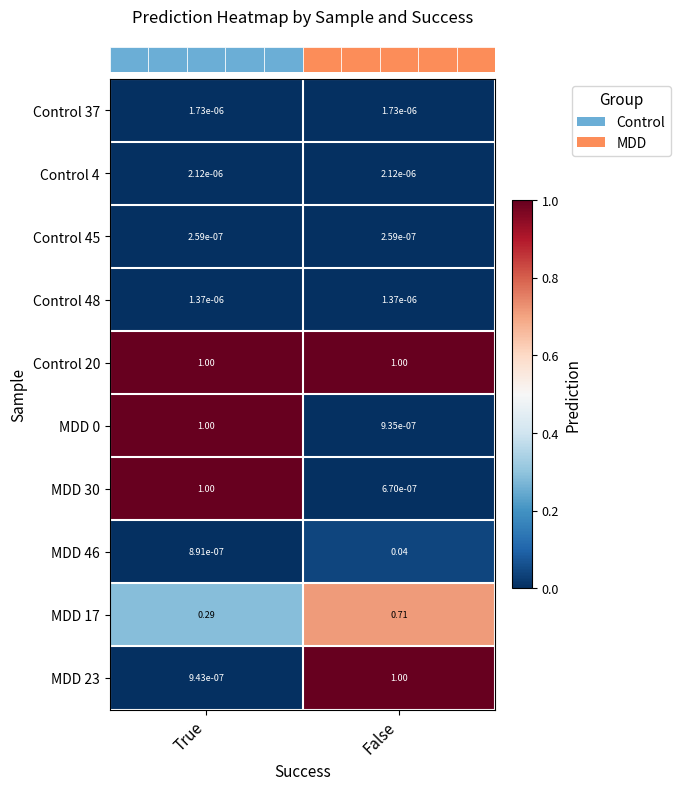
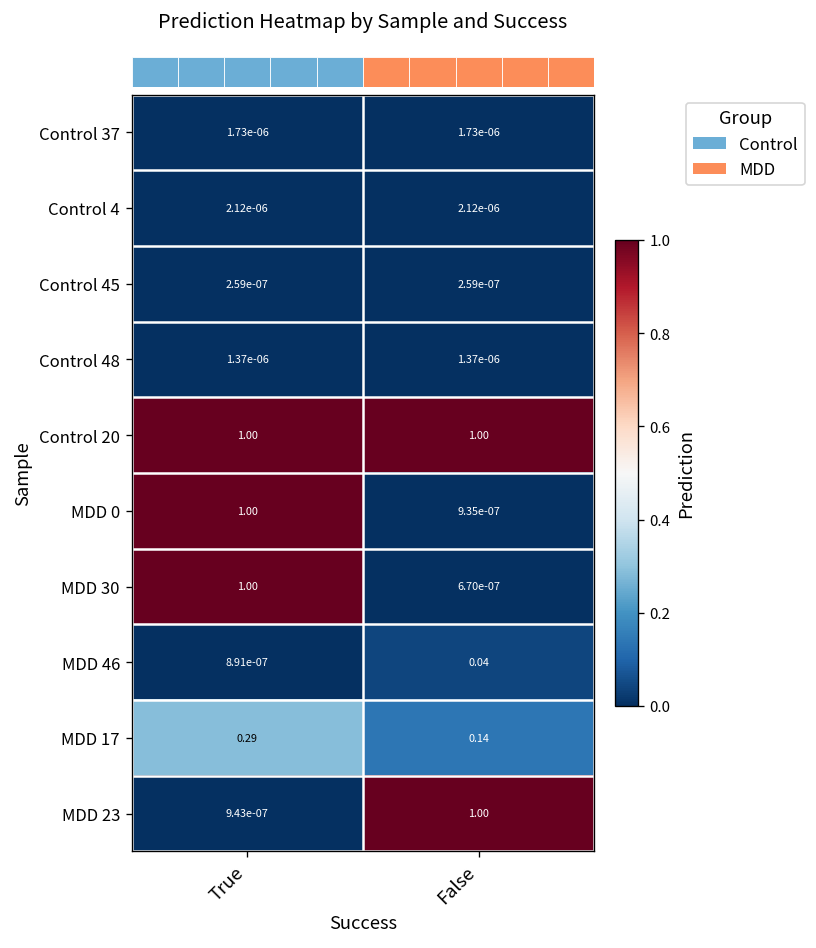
MDD 17, False: 0.71 -> 0.14
